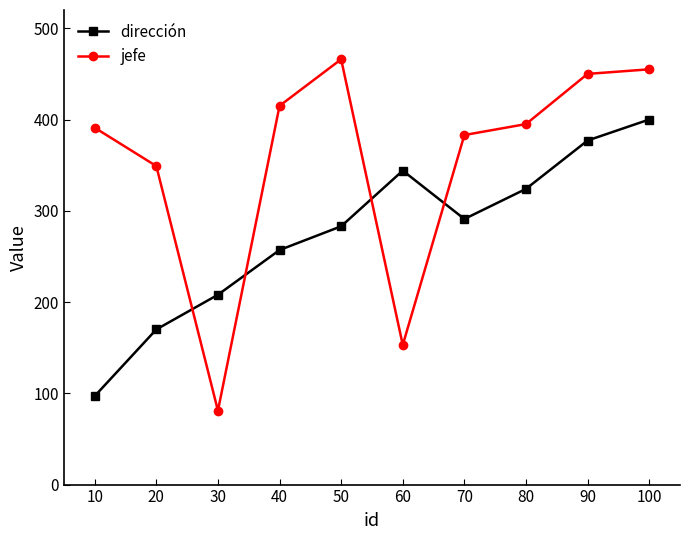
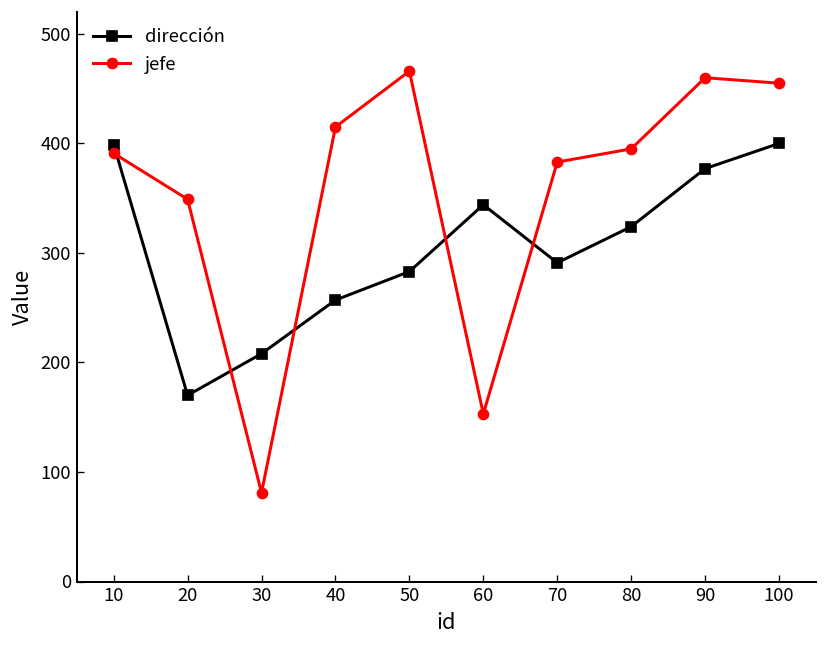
dirección, 10: 100 -> 400
jefe, 90: 450 -> 460
